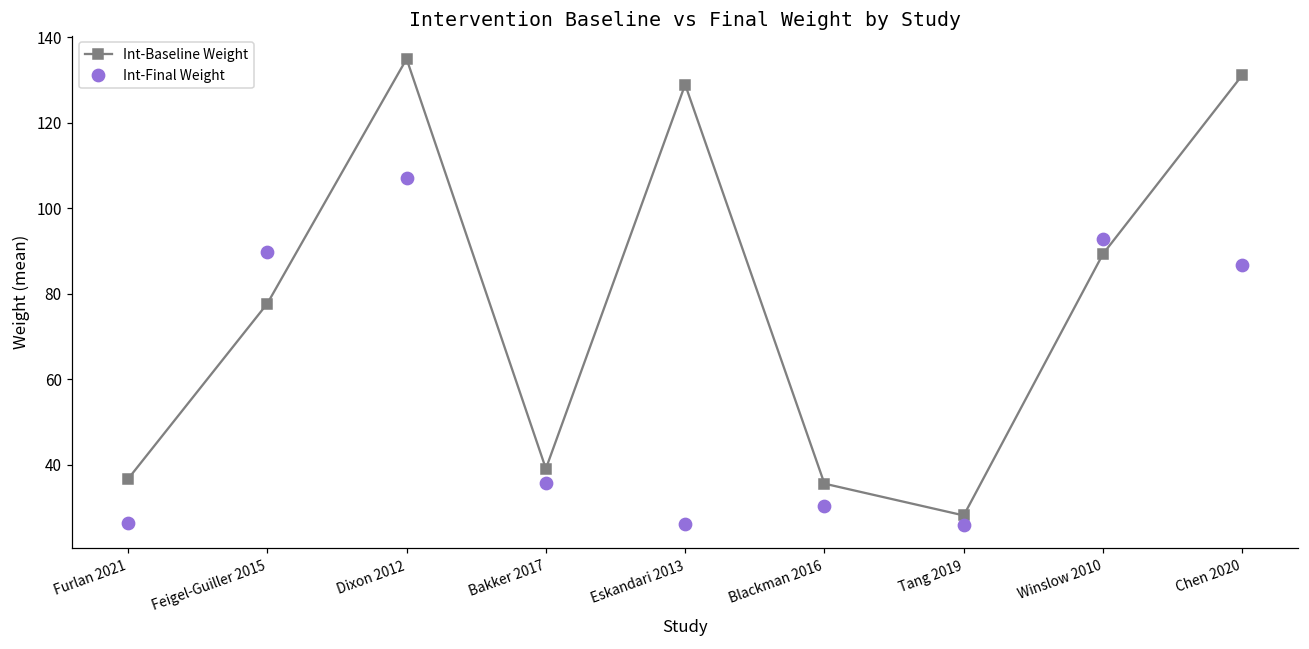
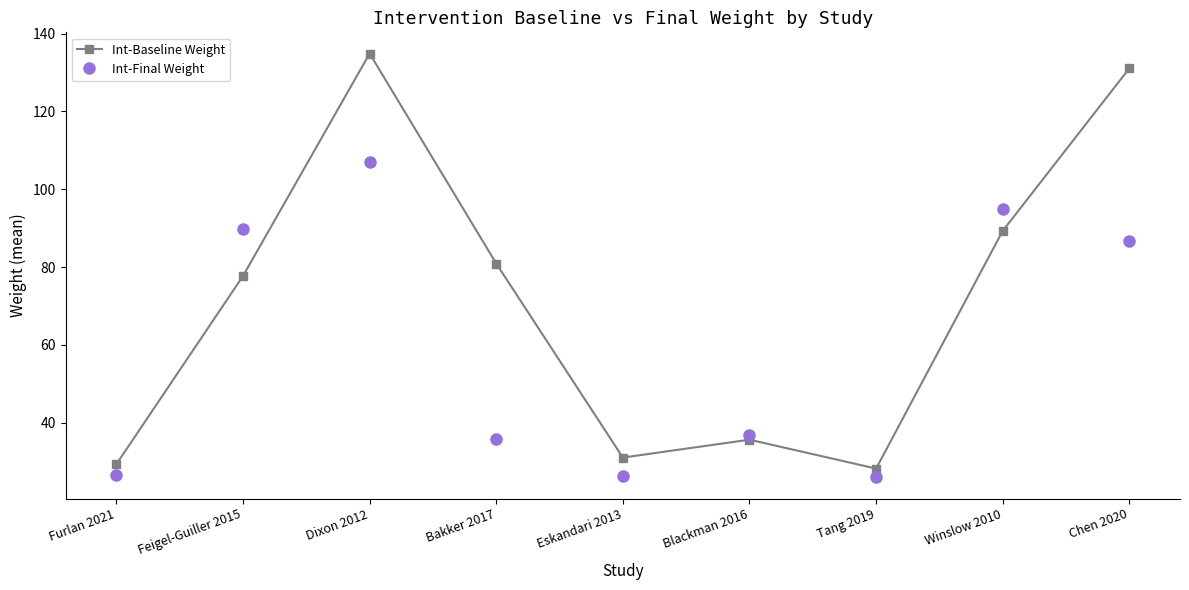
Int-Baseline Weight, Furlan 2021: 37 -> 29
Int-Baseline Weight, Bakker 2017: 39 -> 81
Int-Baseline Weight, Eskandari 2013: 129 -> 31
Int-Final Weight, Blackman 2016: 30 -> 37
Int-Final Weight, Winslow 2010: 93 -> 95
